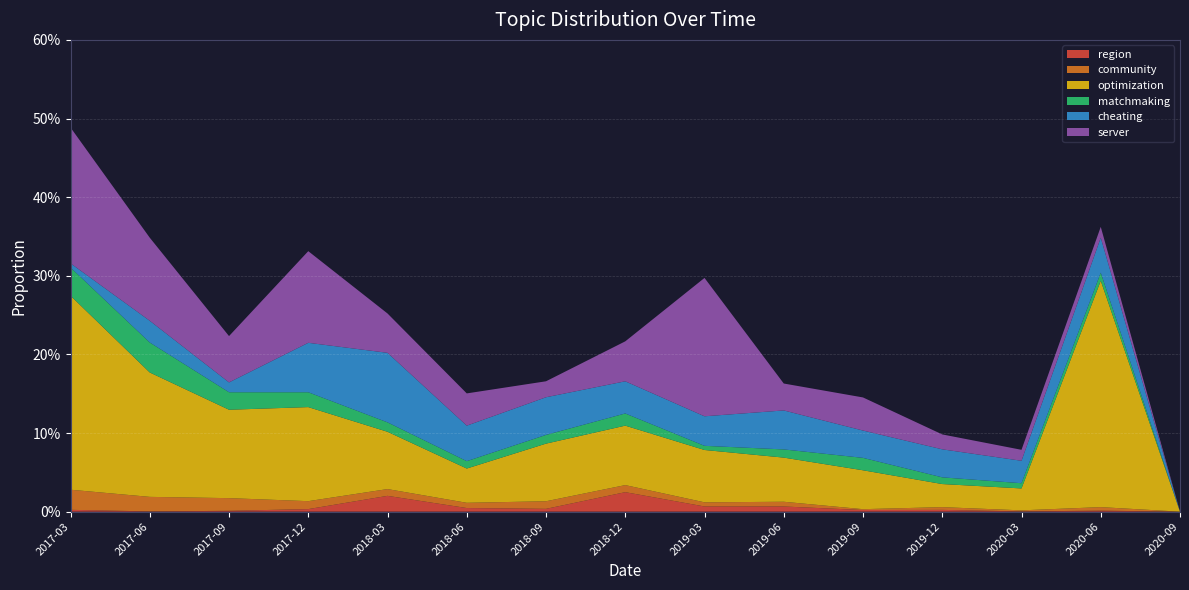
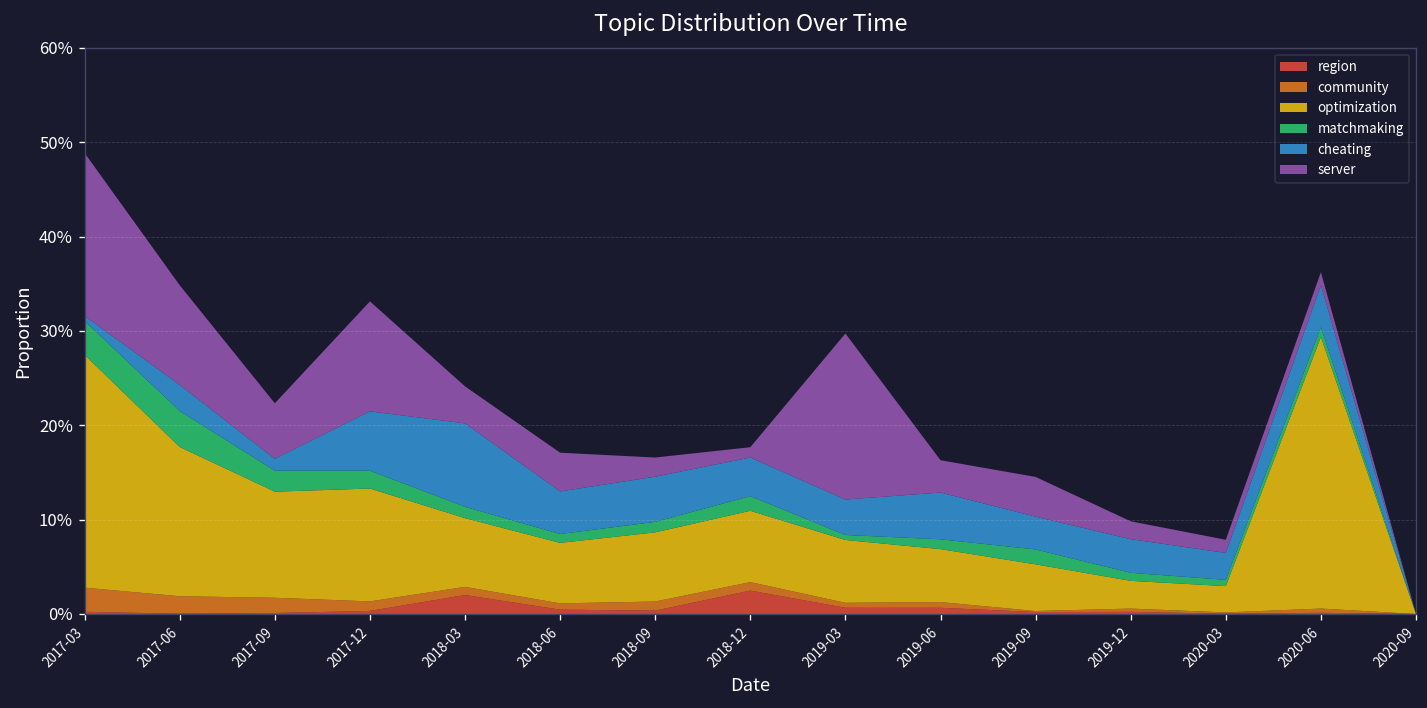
server, 2018-03: 5% -> 4%
optimization, 2018-06: 4% -> 6%
server, 2018-12: 5% -> 1%
